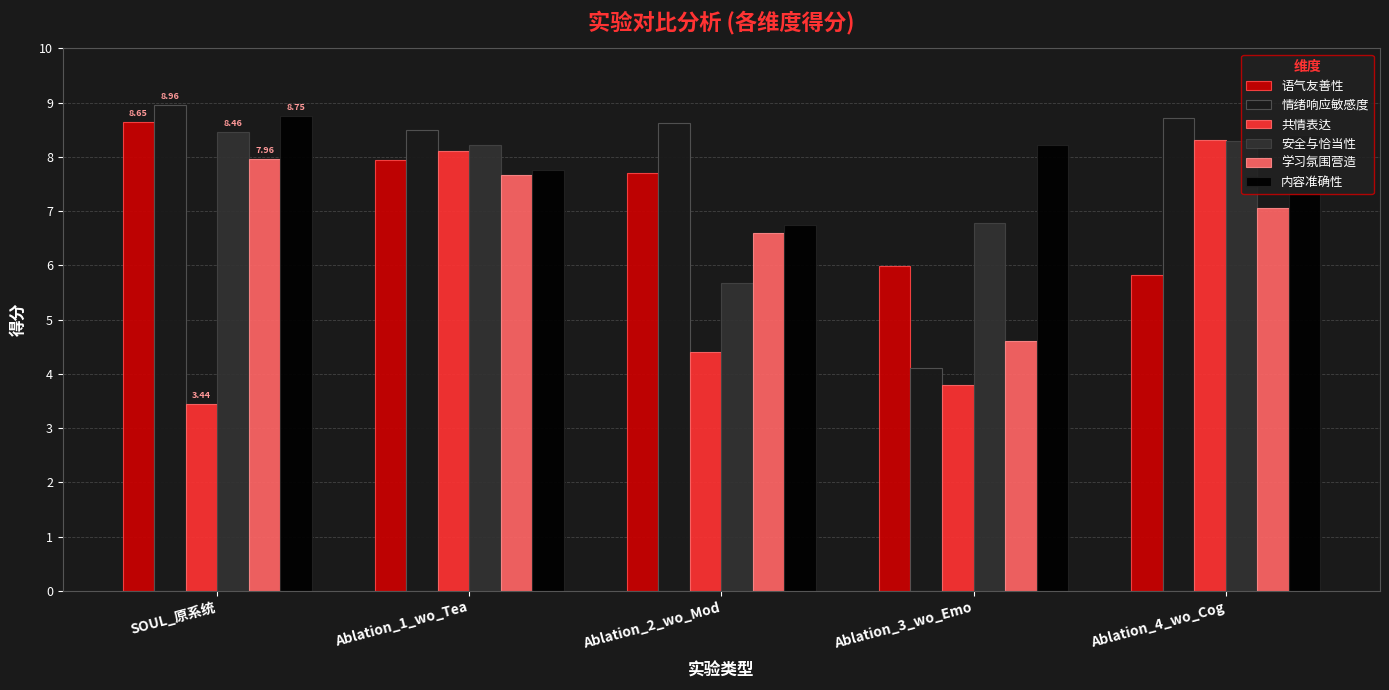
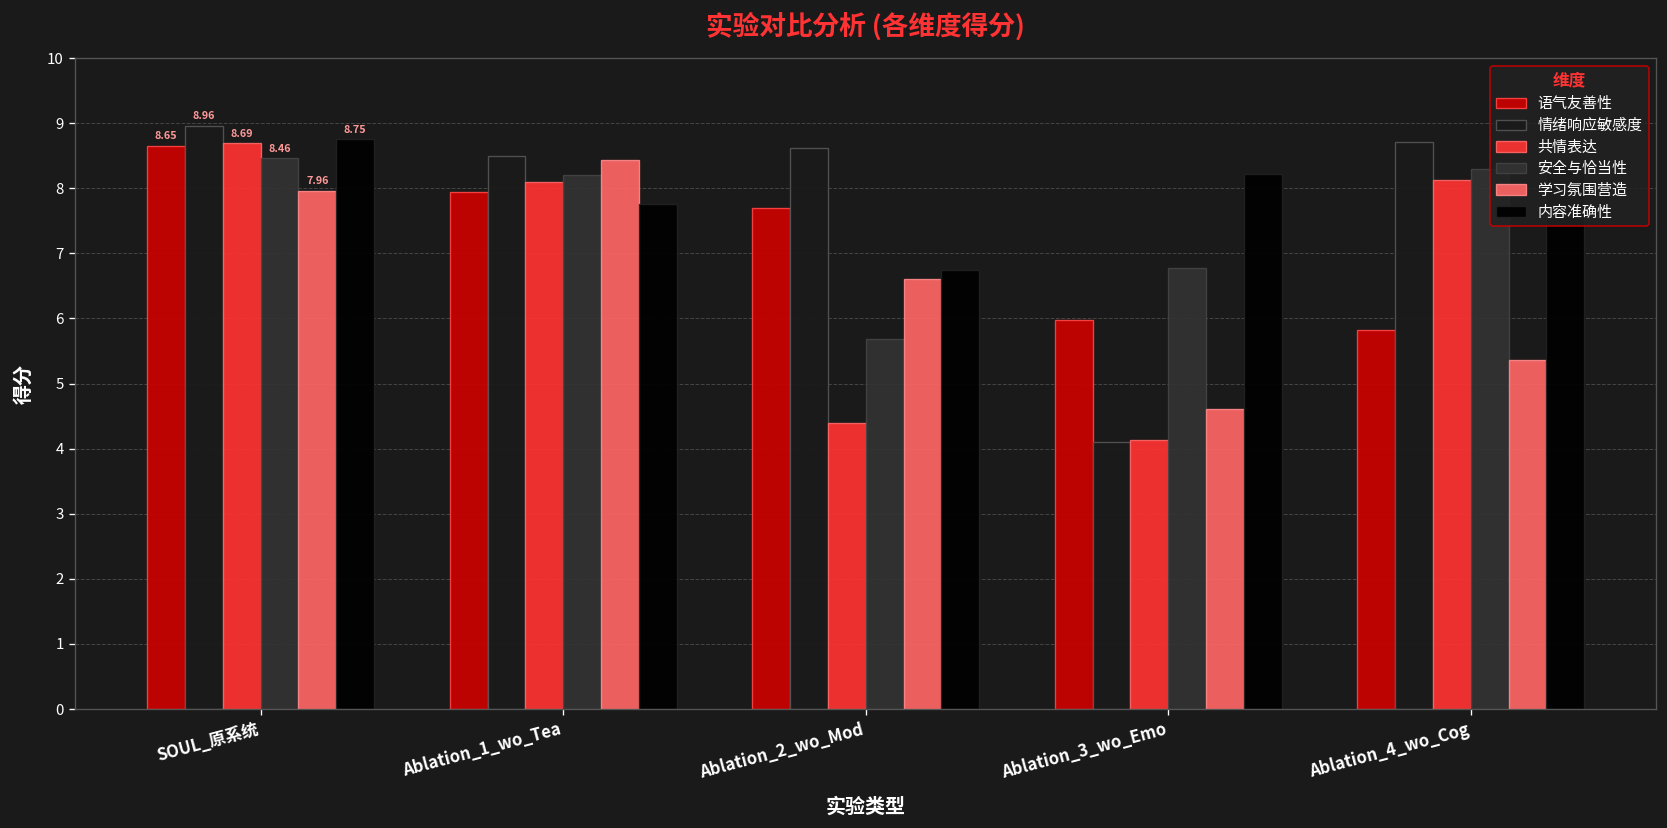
共情表达, SOUL_原系统: 3.44 -> 8.69
学习氛围营造, Ablation_1_wo_Tea: 7.7 -> 8.4
共情表达, Ablation_3_wo_Emo: 3.8 -> 4.1
共情表达, Ablation_4_wo_Cog: 8.3 -> 8.1
学习氛围营造, Ablation_4_wo_Cog: 7.1 -> 5.4
